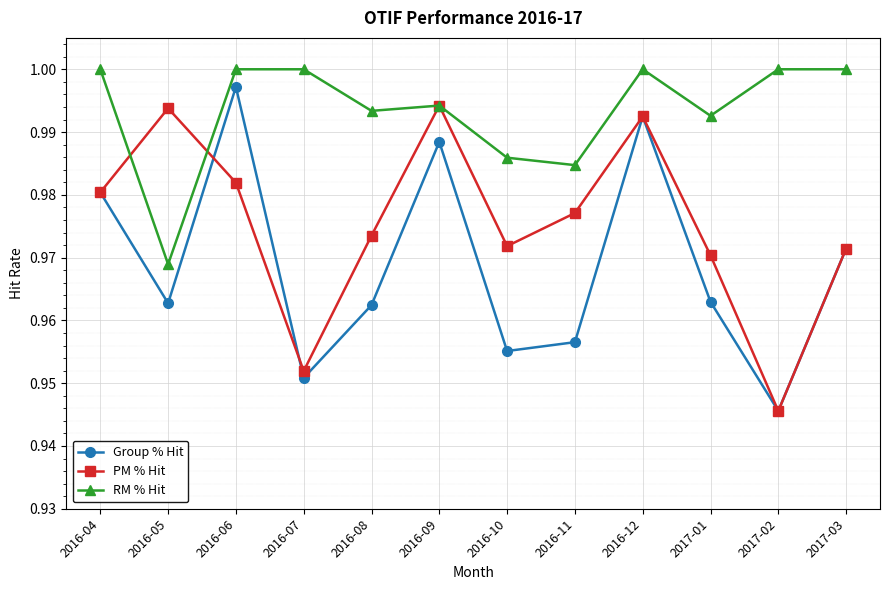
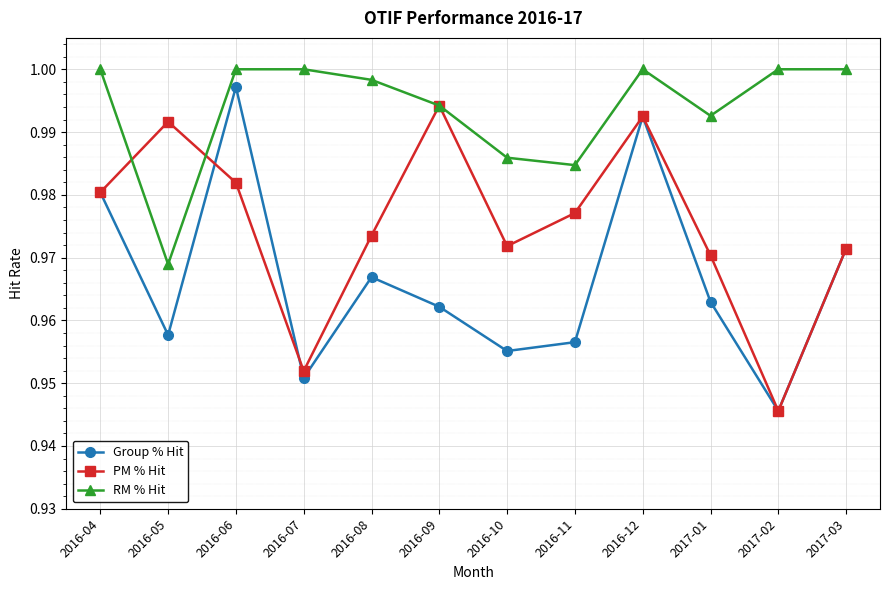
Group % Hit, 2016-05: 0.963 -> 0.958
PM % Hit, 2016-05: 0.994 -> 0.992
Group % Hit, 2016-08: 0.962 -> 0.967
RM % Hit, 2016-08: 0.993 -> 0.998
Group % Hit, 2016-09: 0.988 -> 0.962
